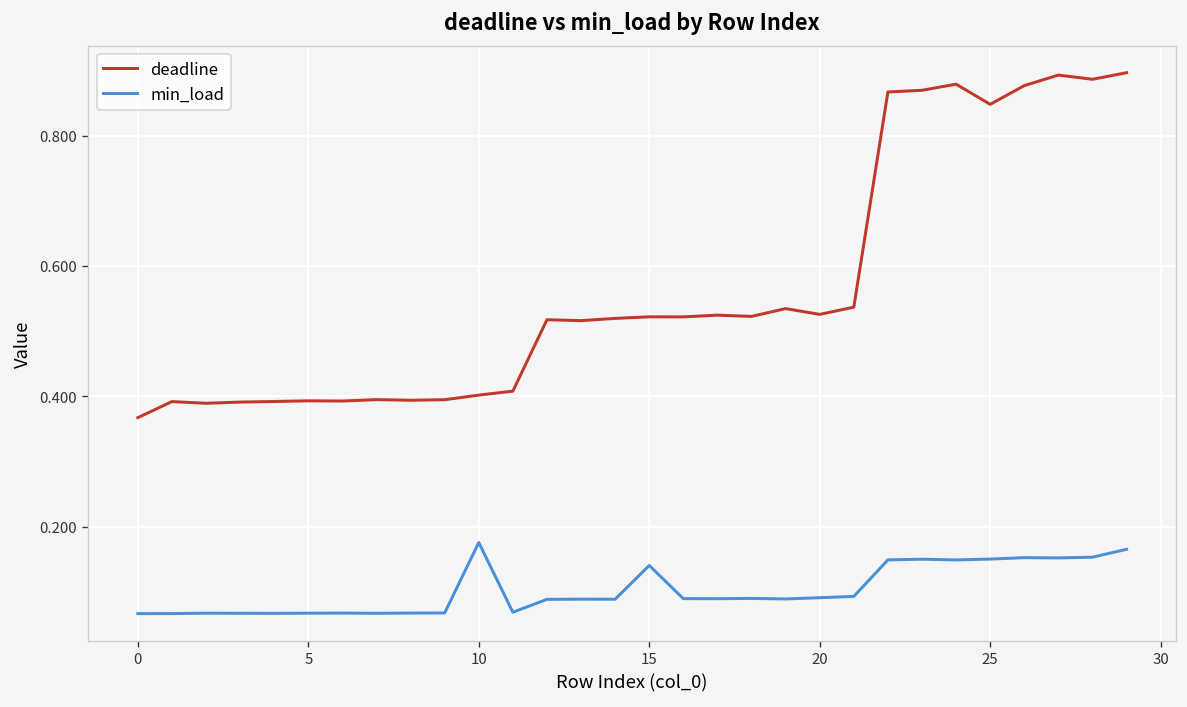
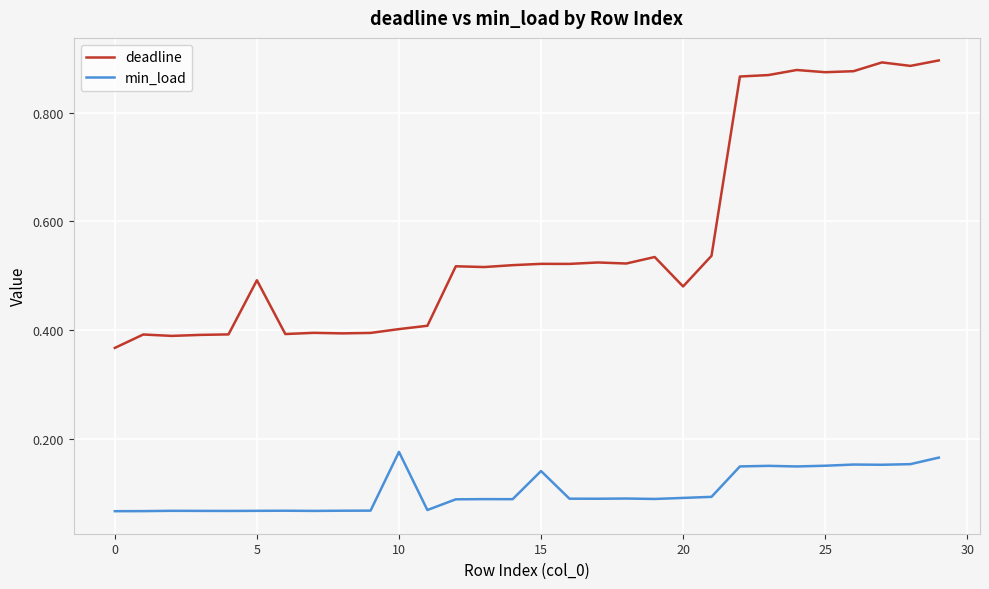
deadline, 5: 0.39 -> 0.49
deadline, 20: 0.53 -> 0.48
deadline, 25: 0.85 -> 0.87
